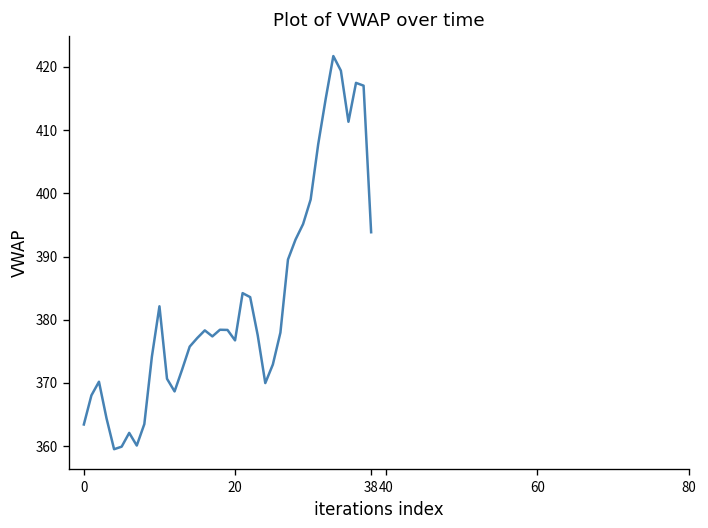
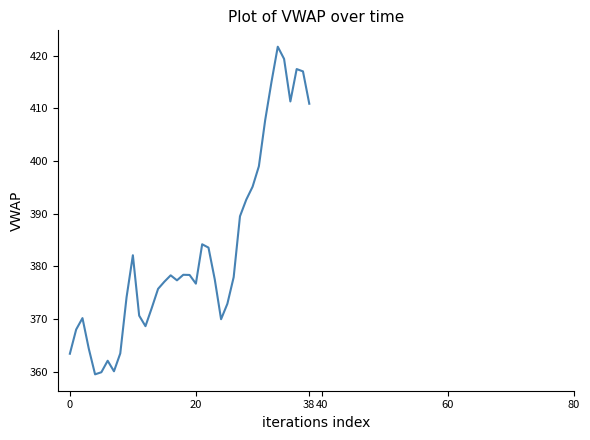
38: 394 -> 411
